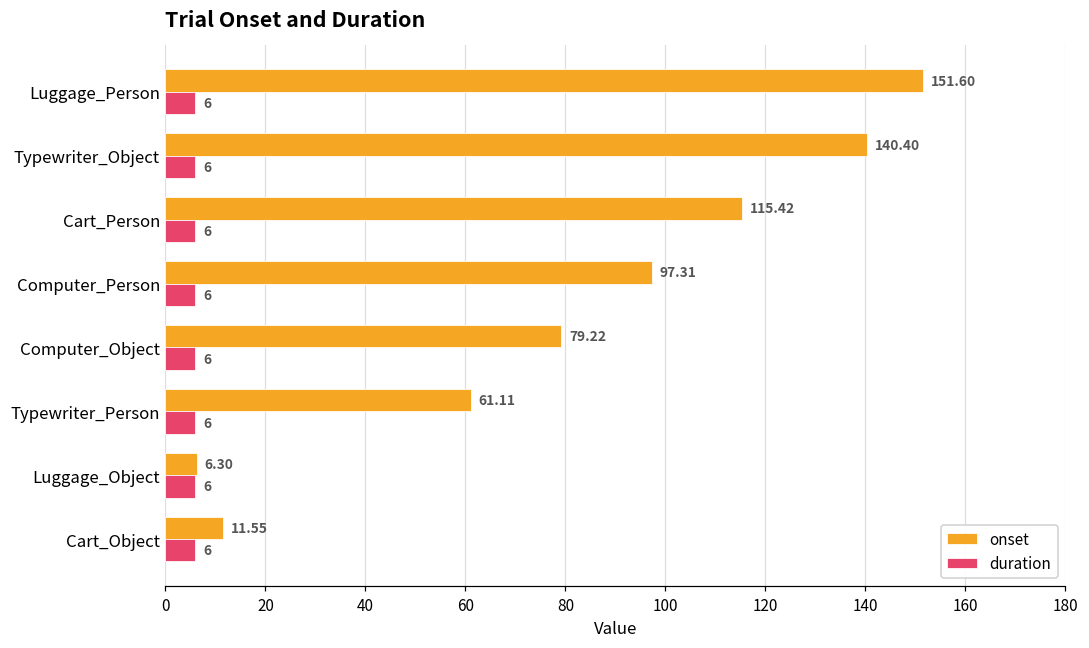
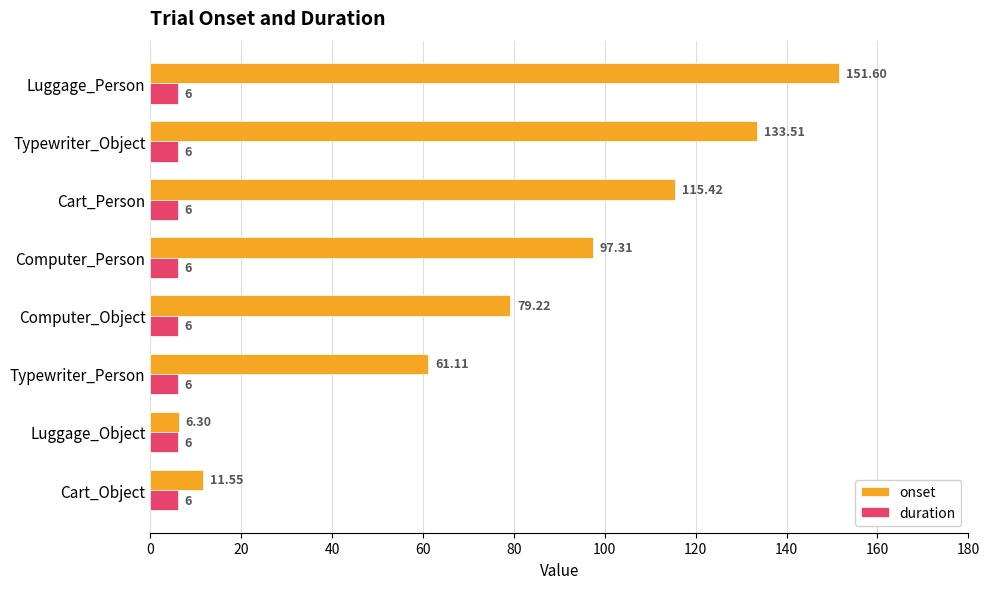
onset, Typewriter_Object: 140.40 -> 133.51
